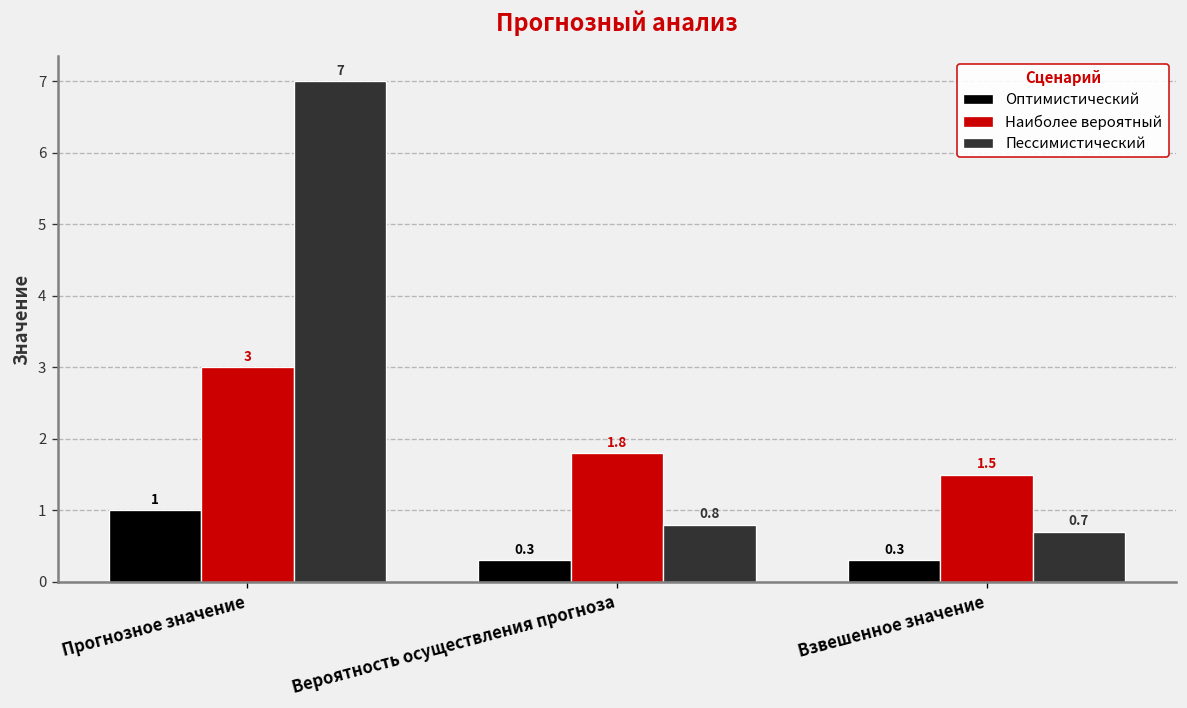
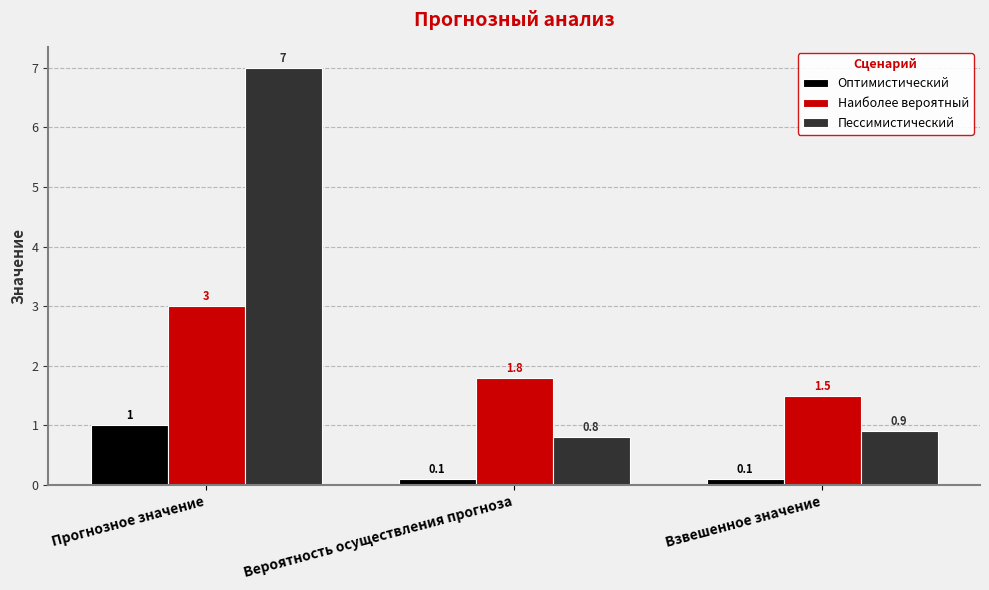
Оптимистический, Вероятность осуществления прогноза: 0.3 -> 0.1
Оптимистический, Взвешенное значение: 0.3 -> 0.1
Пессимистический, Взвешенное значение: 0.7 -> 0.9
